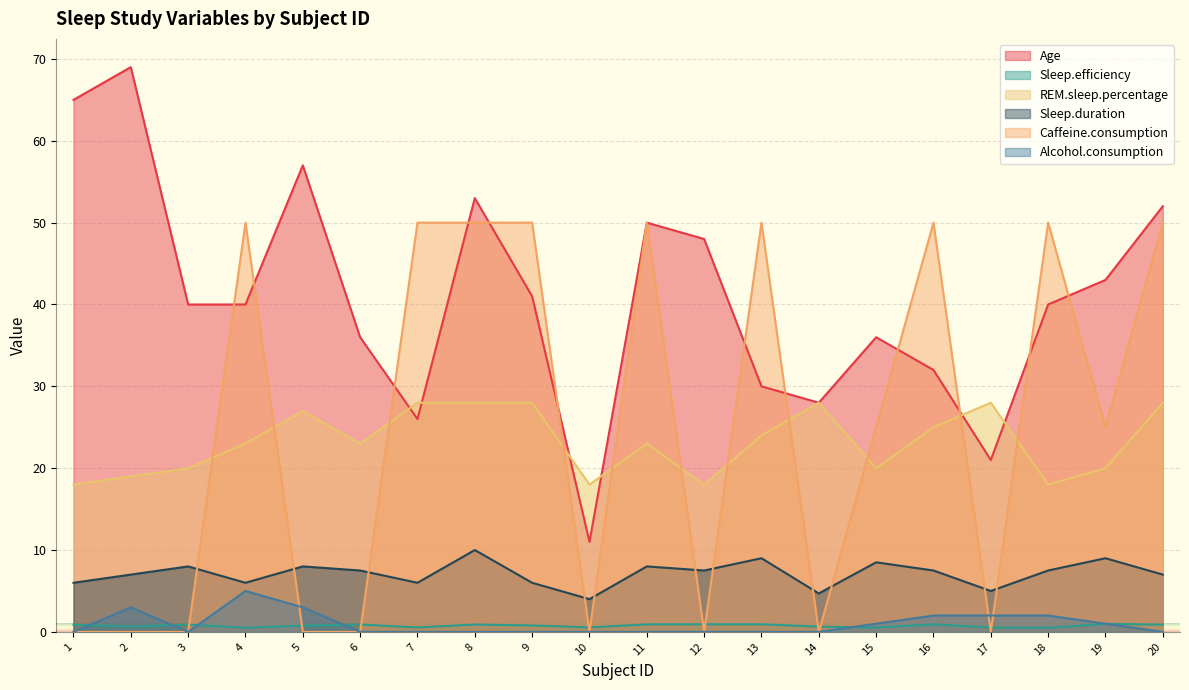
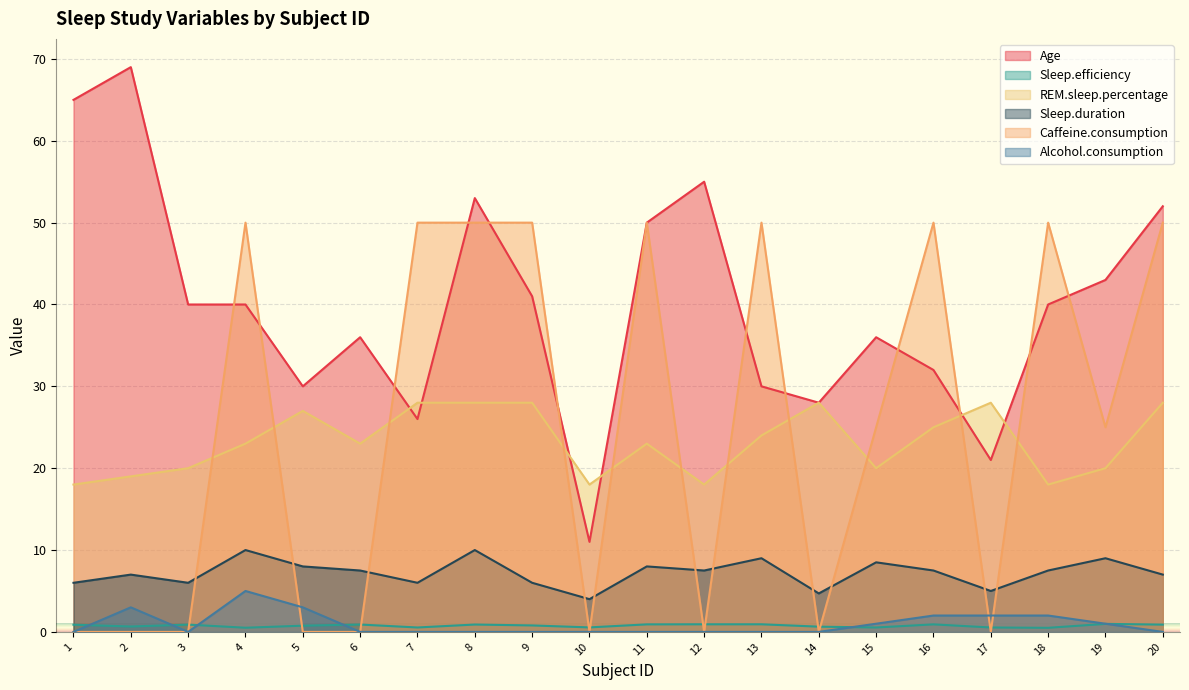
Sleep.duration, 3: 8 -> 6
Sleep.duration, 4: 6 -> 10
Age, 5: 57 -> 30
Age, 12: 48 -> 55
